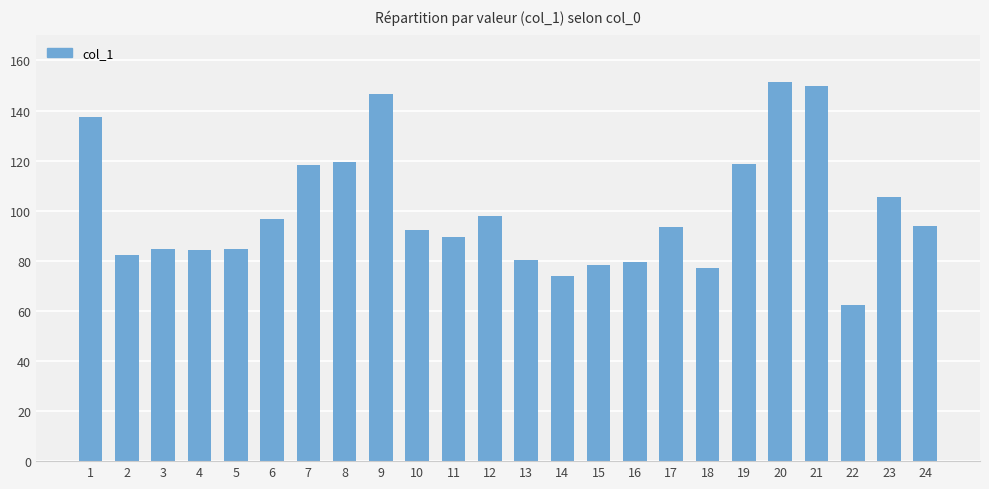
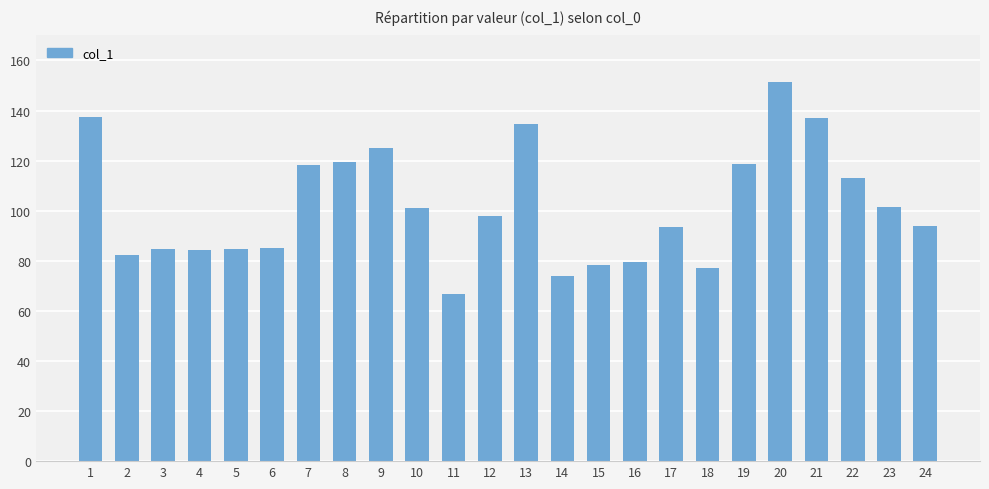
6: 97 -> 85
9: 147 -> 125
10: 92 -> 101
11: 90 -> 67
13: 80 -> 135
21: 150 -> 137
22: 62 -> 113
23: 106 -> 101
